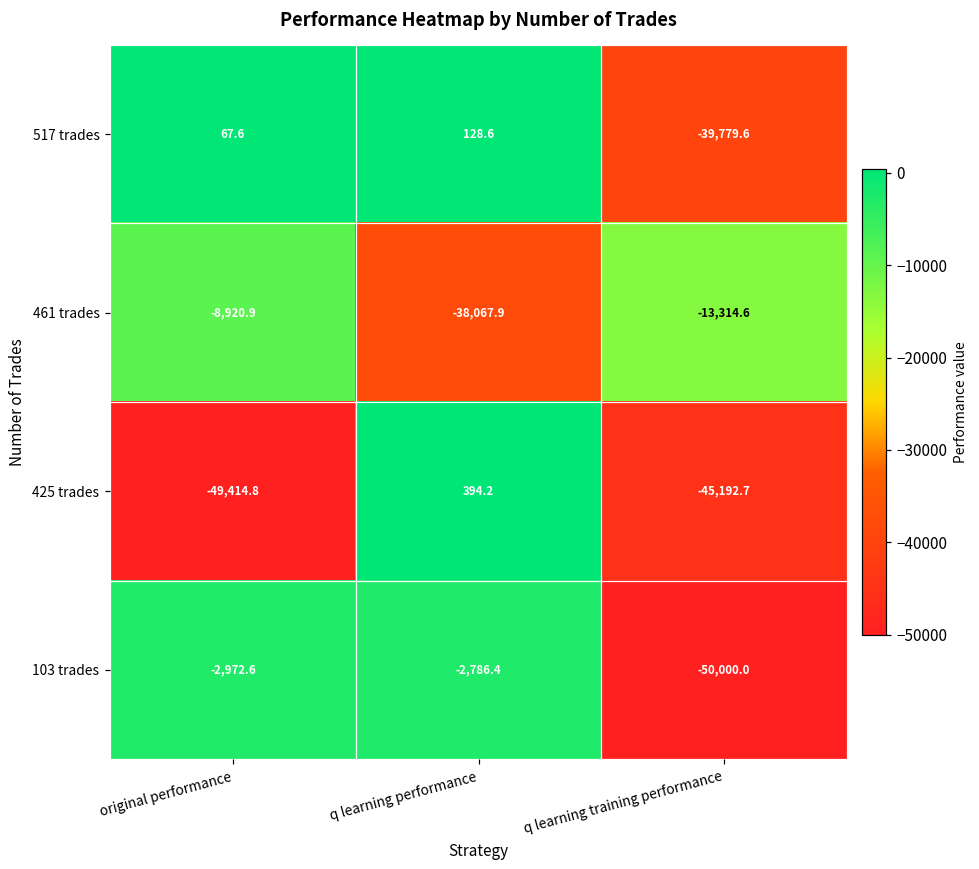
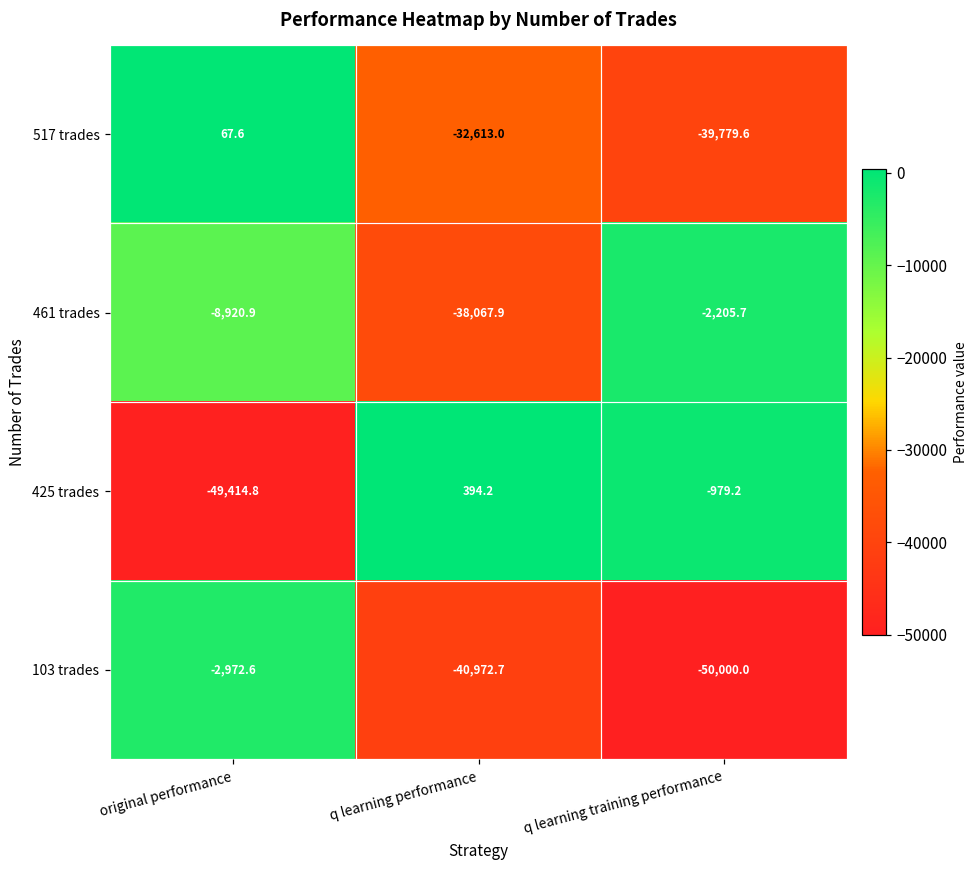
517 trades, q learning performance: 128.6 -> -32,613.0
461 trades, q learning training performance: -13,314.6 -> -2,205.7
425 trades, q learning training performance: -45,192.7 -> -979.2
103 trades, q learning performance: -2,786.4 -> -40,972.7
